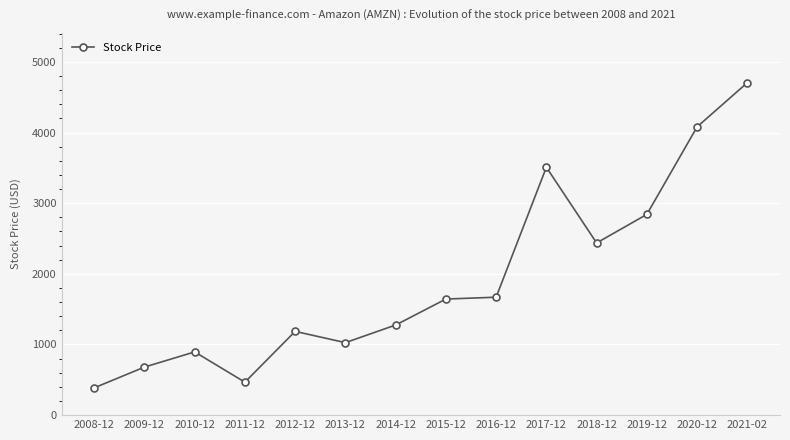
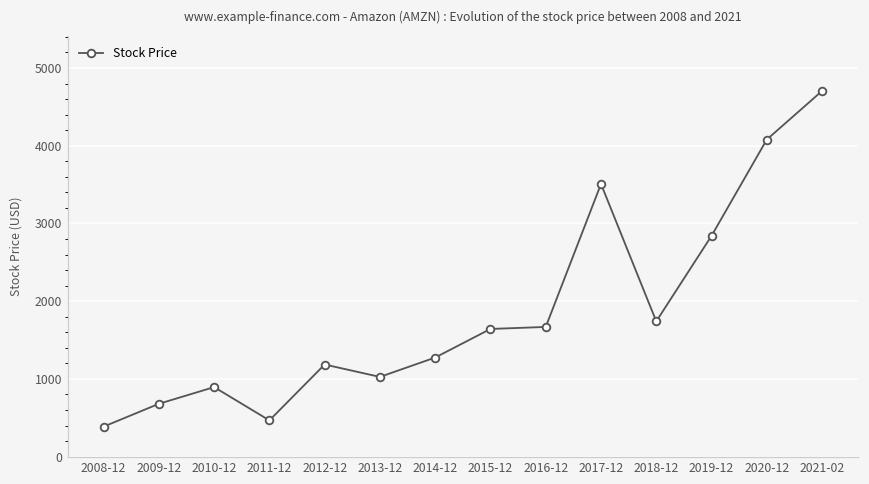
2018-12: 2400 -> 1700
